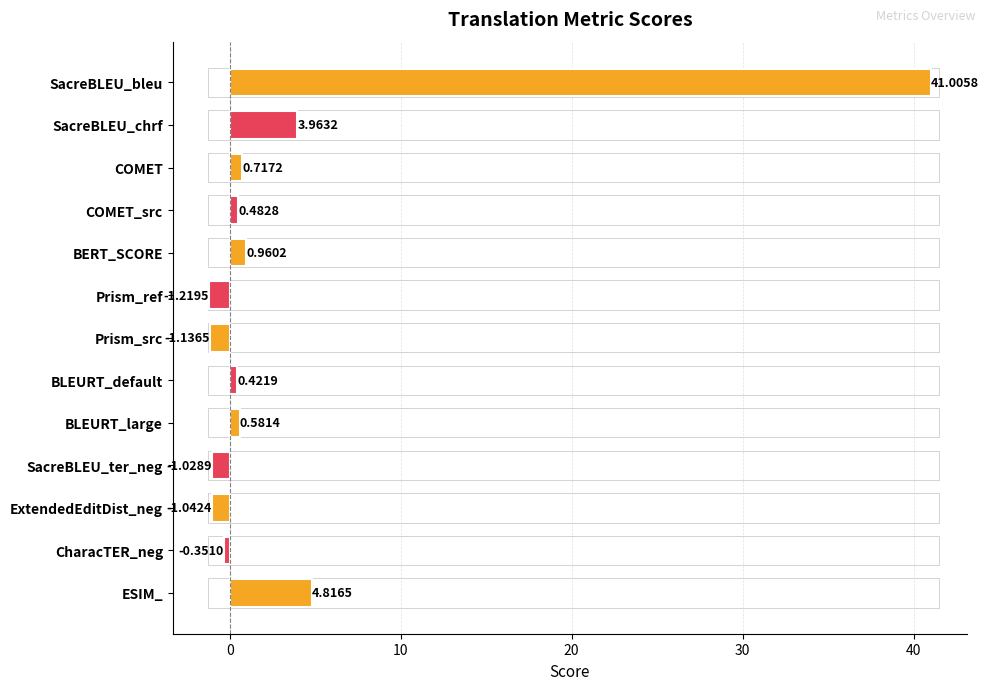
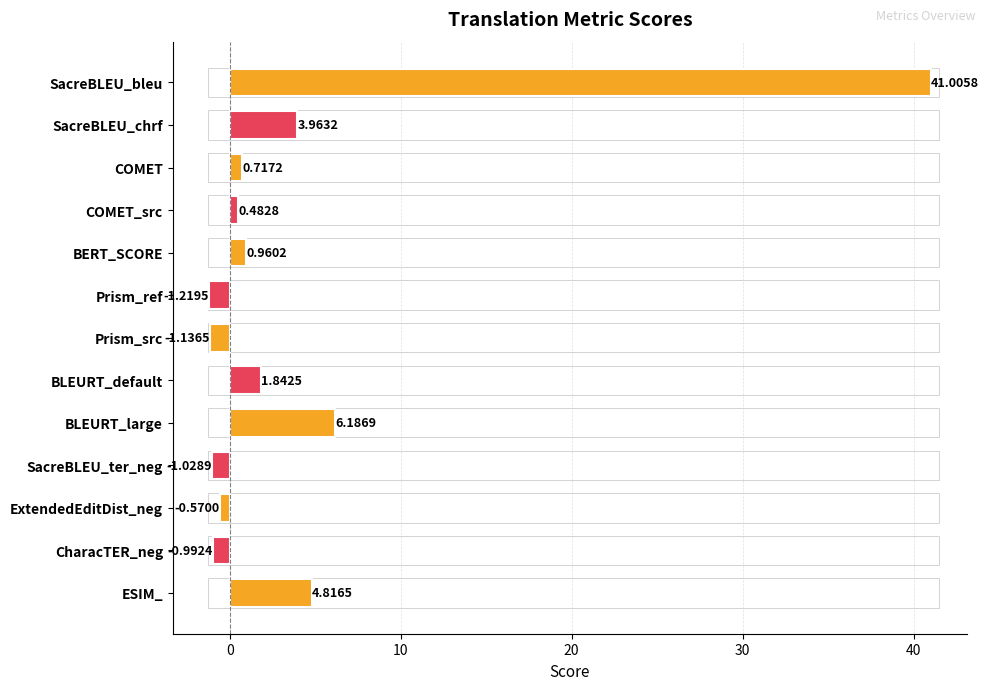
BLEURT_default: 0.4219 -> 1.8425
BLEURT_large: 0.5814 -> 6.1869
ExtendedEditDist_neg: -1.0424 -> -0.5700
CharacTER_neg: -0.3510 -> -0.9924
